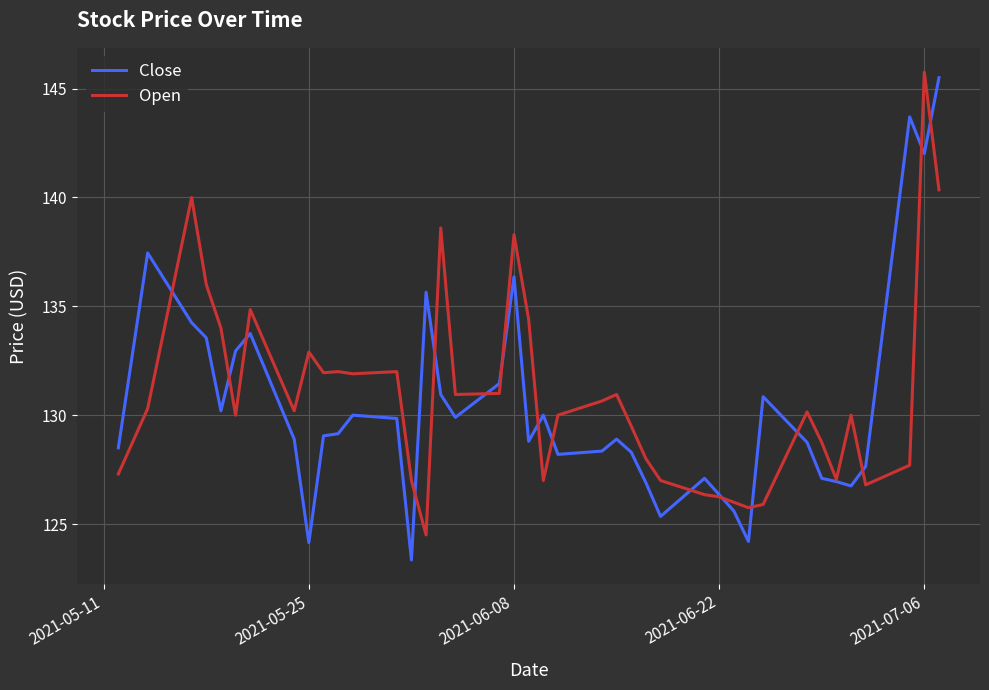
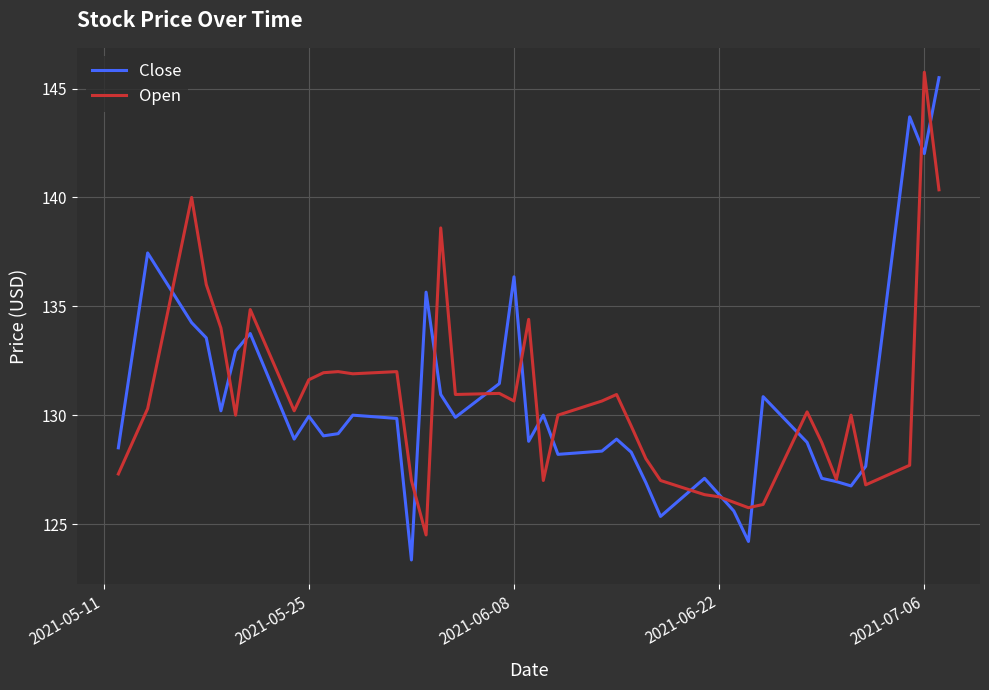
Close, 2021-05-25: 124.1 -> 129.9
Open, 2021-05-25: 132.9 -> 131.6
Open, 2021-06-08: 138.3 -> 130.6
